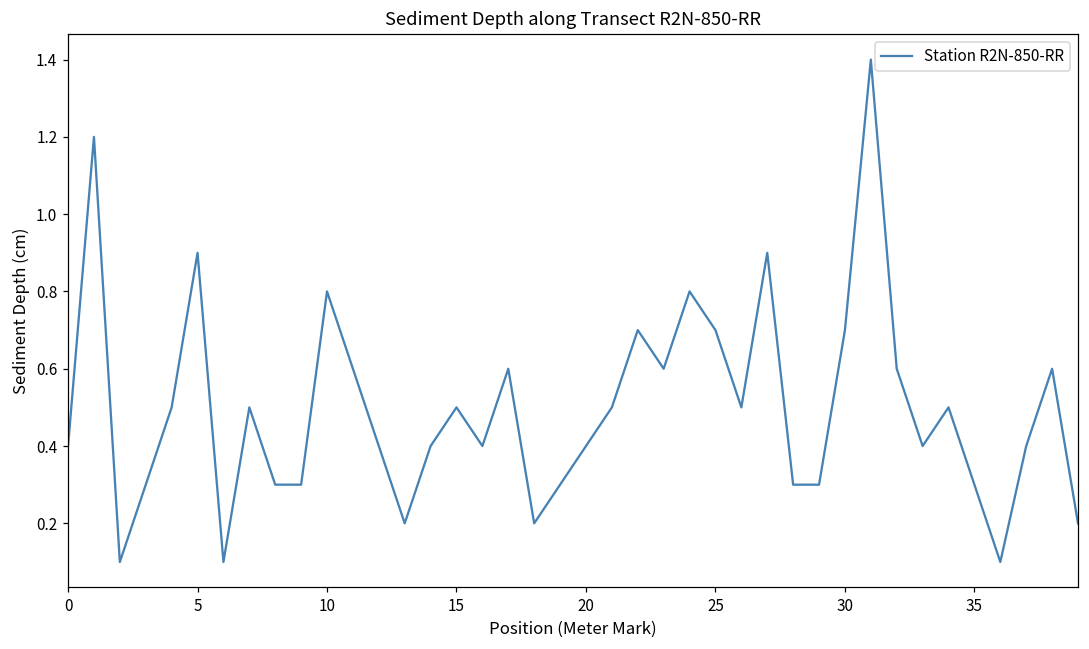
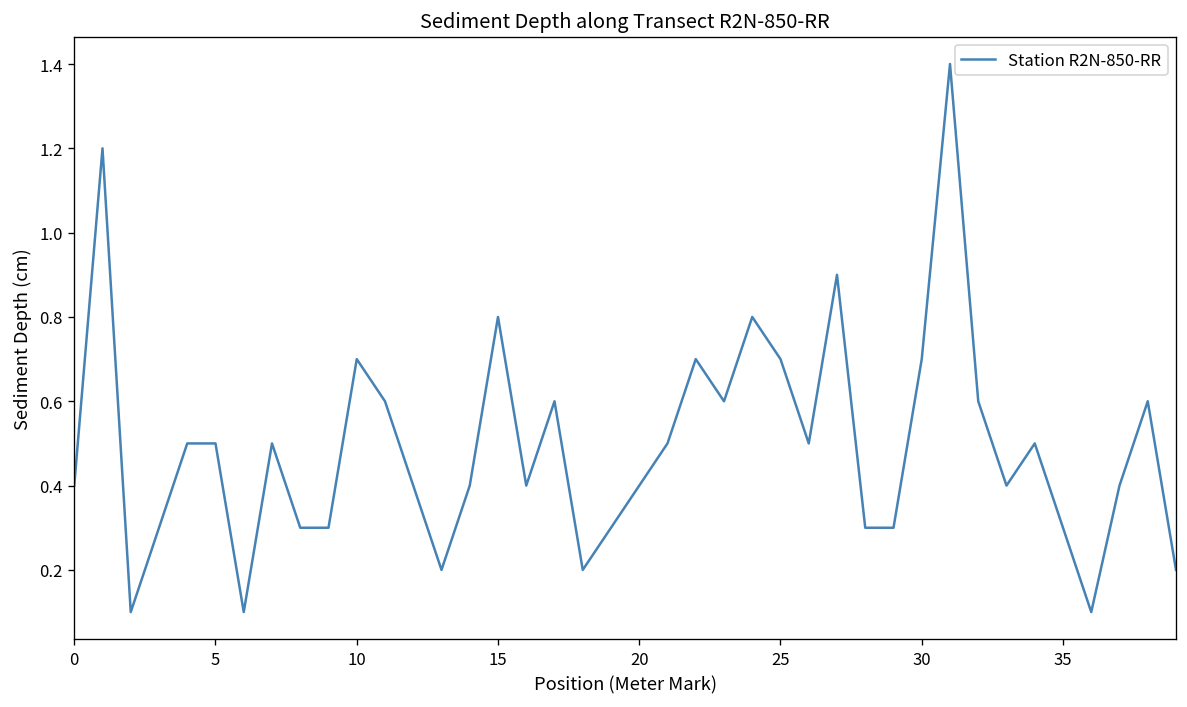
5: 0.9 -> 0.5
10: 0.8 -> 0.7
15: 0.5 -> 0.8
